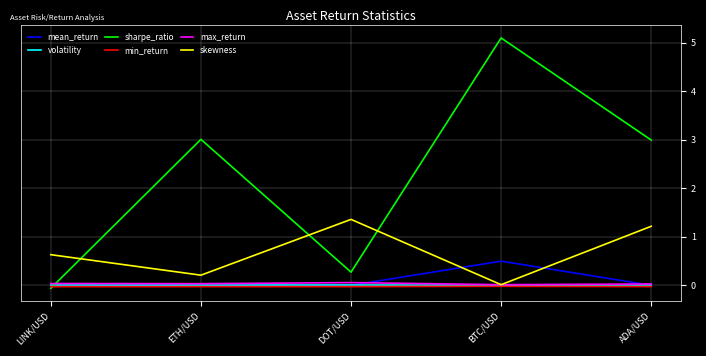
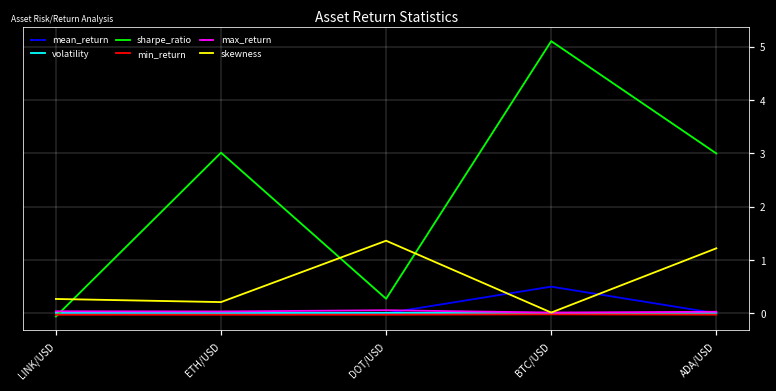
skewness, LINK/USD: 0.6 -> 0.3
